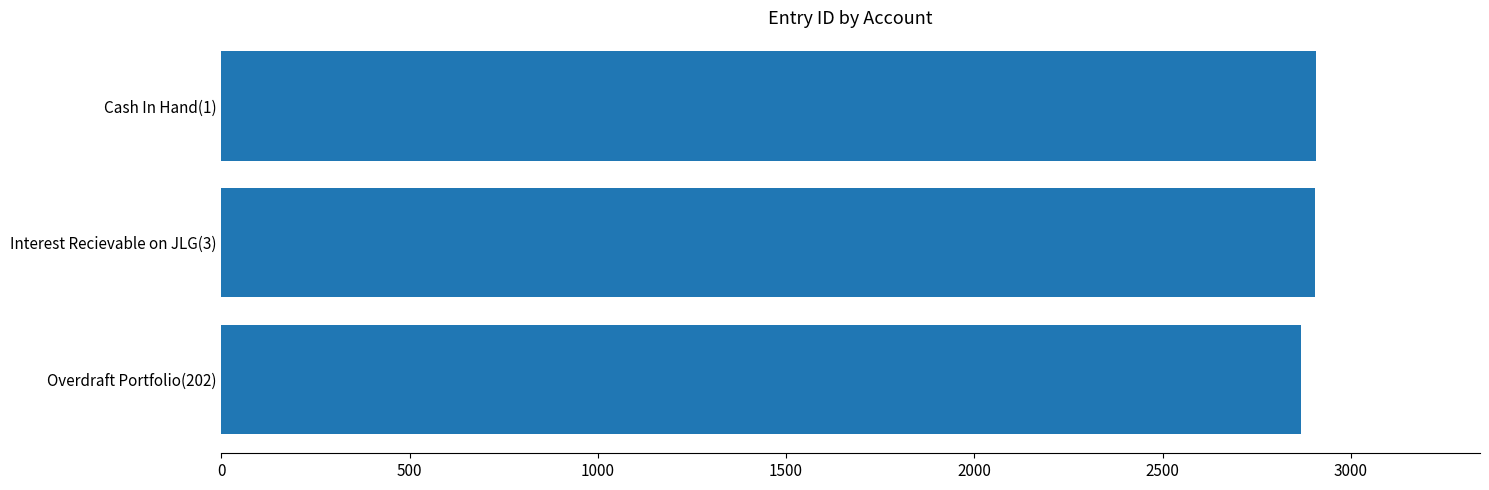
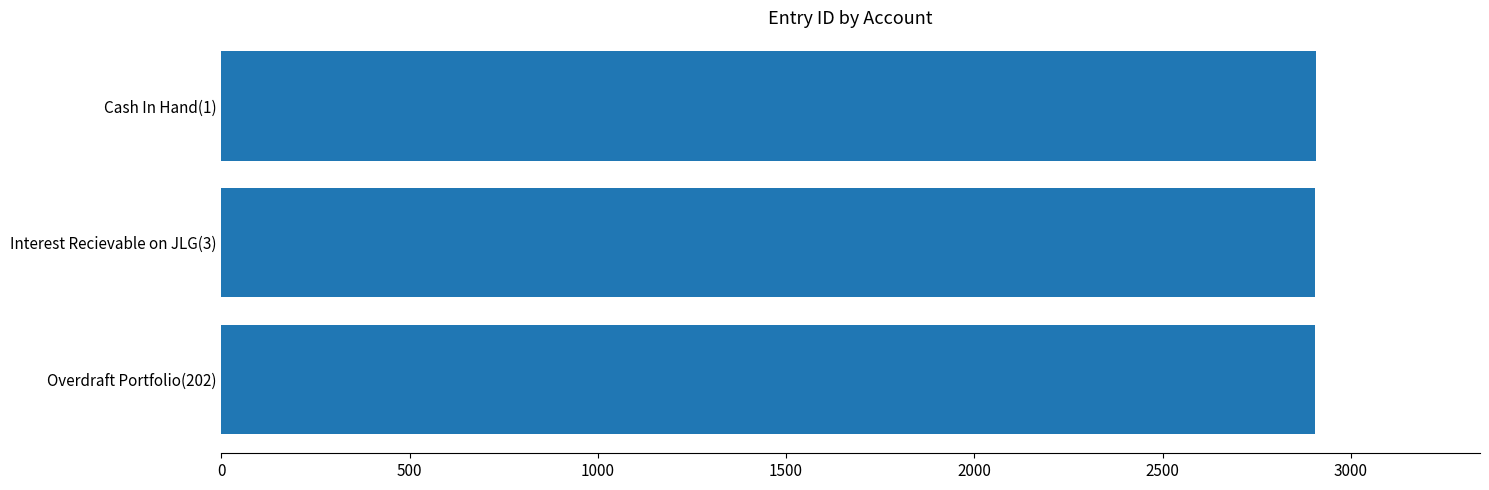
Overdraft Portfolio(202): 2870 -> 2910
